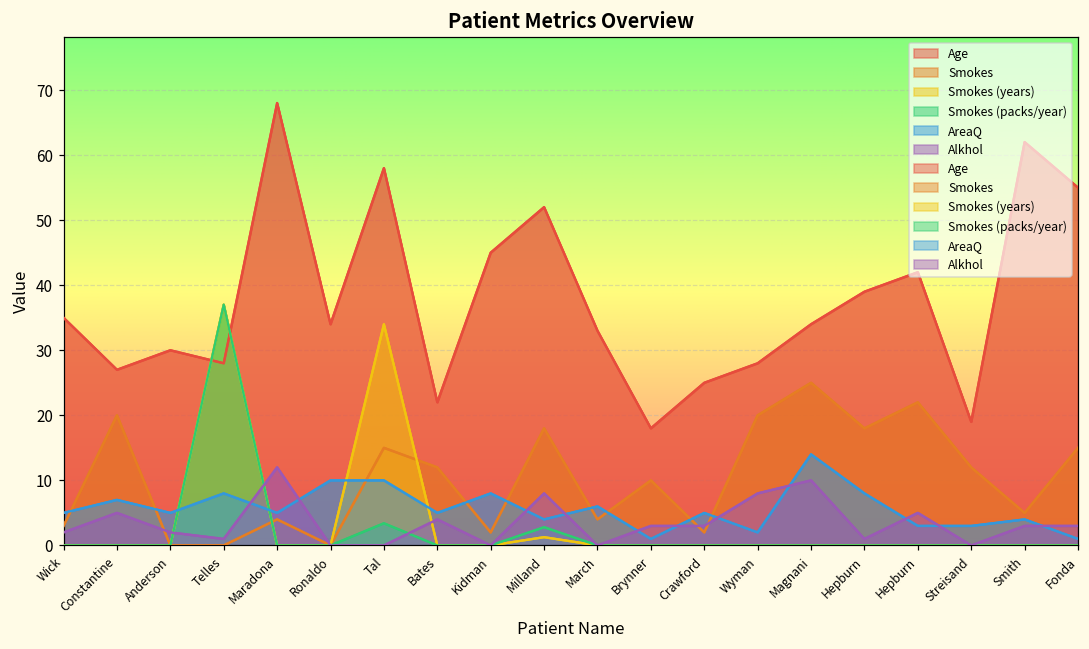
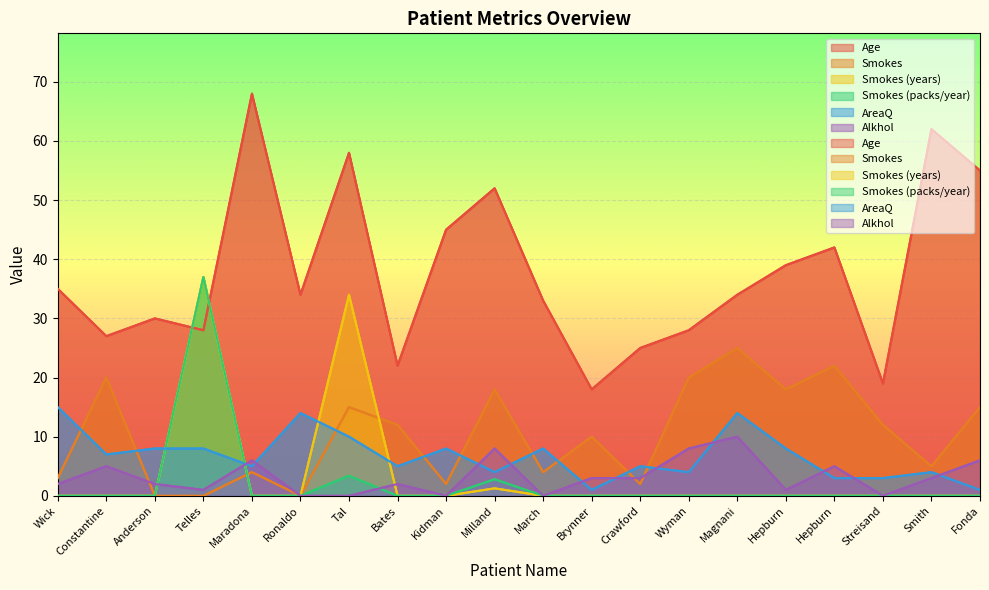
AreaQ, Wick: 5 -> 15
AreaQ, Anderson: 5 -> 8
Alkhol, Maradona: 12 -> 6
AreaQ, Ronaldo: 10 -> 14
Alkhol, Bates: 4 -> 2
AreaQ, March: 6 -> 8
AreaQ, Wyman: 2 -> 4
Alkhol, Fonda: 3 -> 6
